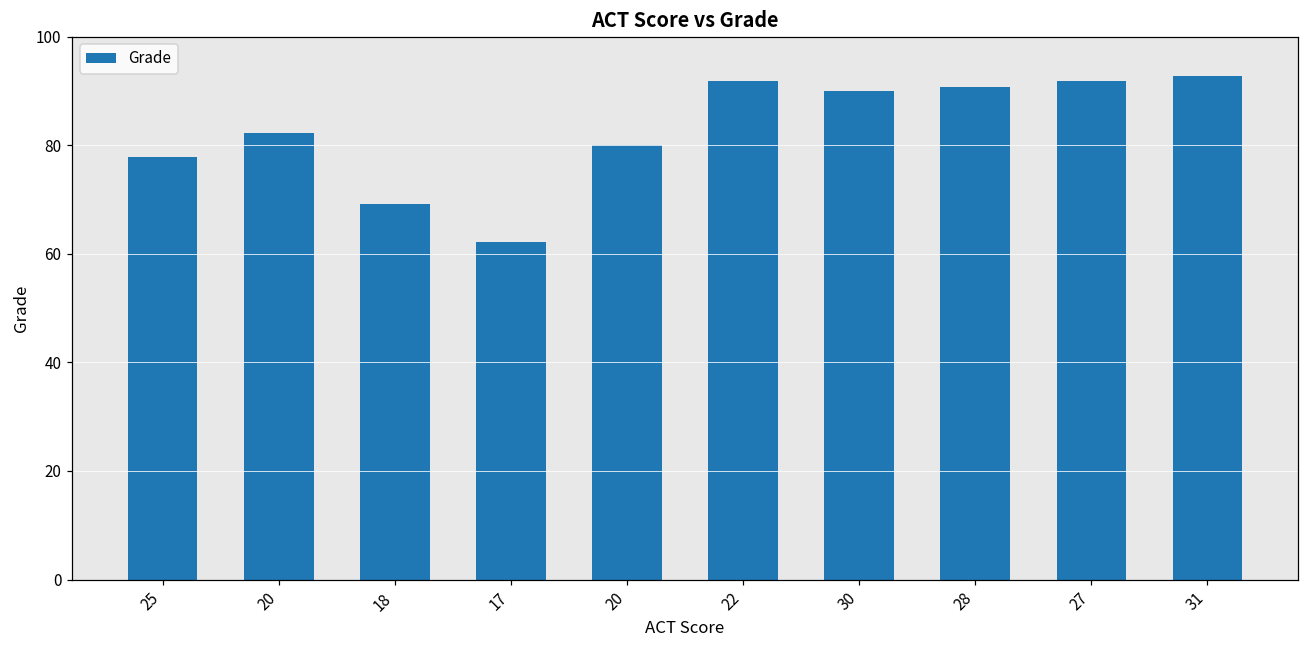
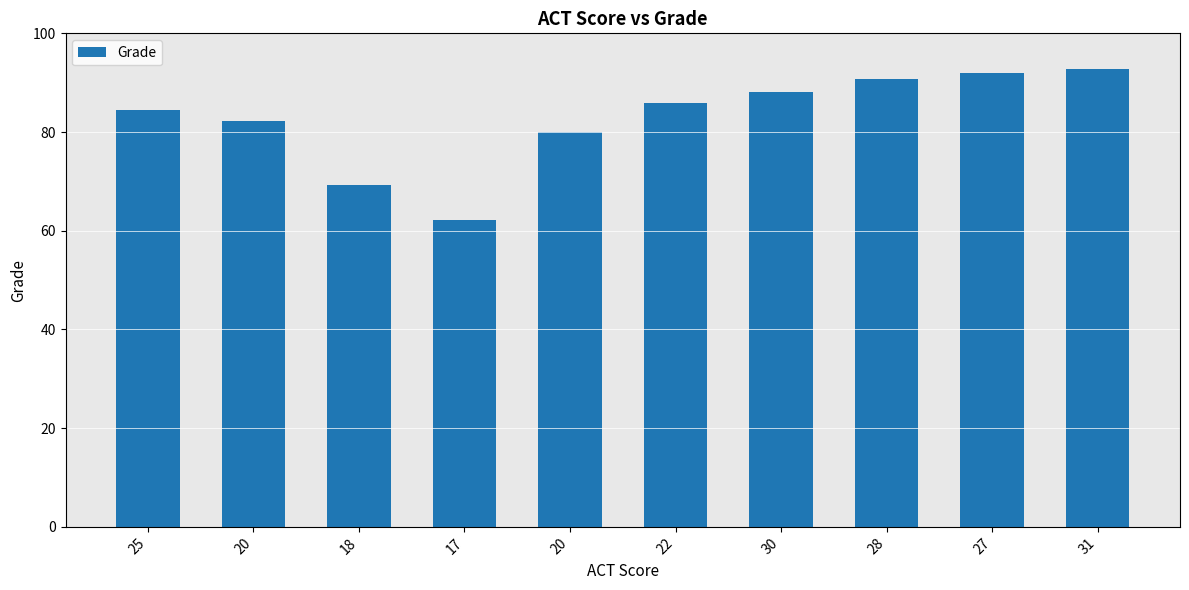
25: 78 -> 85
22: 92 -> 86
30: 90 -> 88
